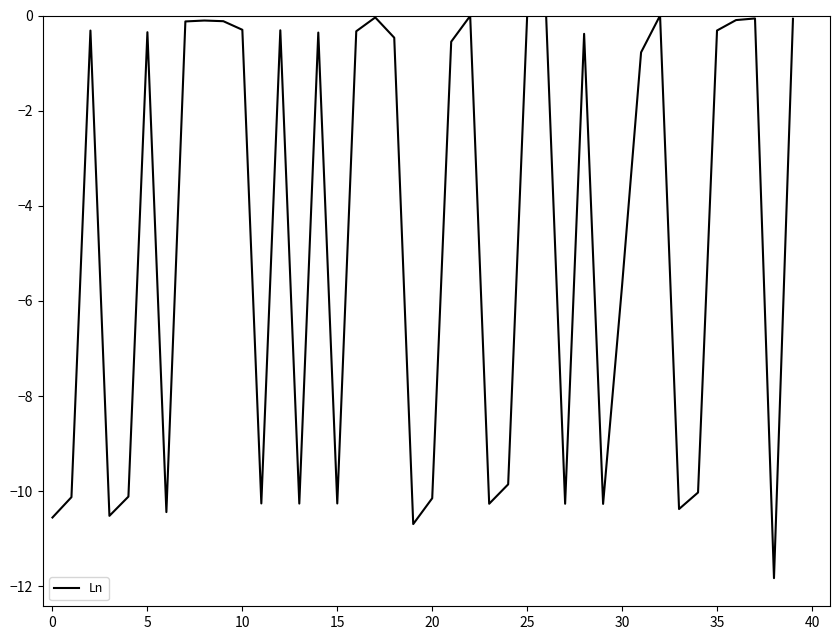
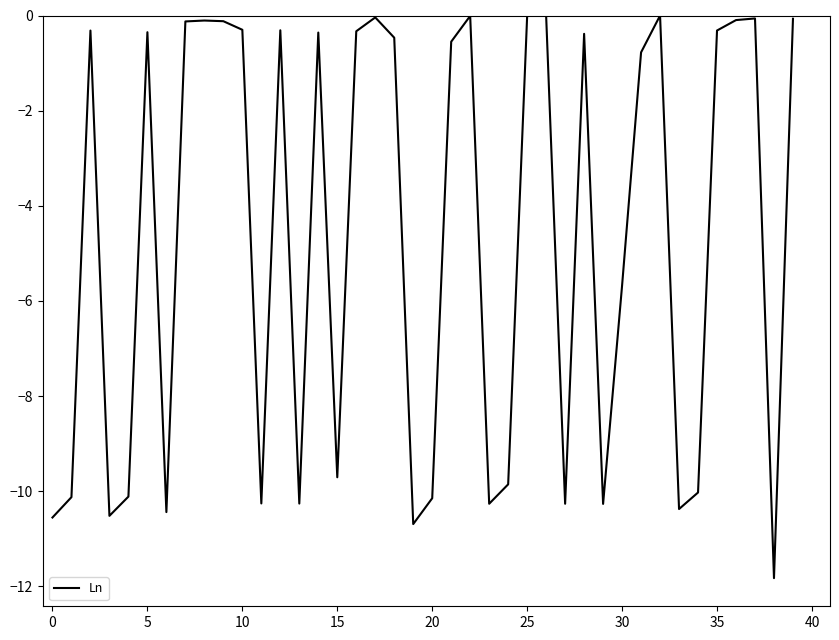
15: -10.3 -> -9.7
